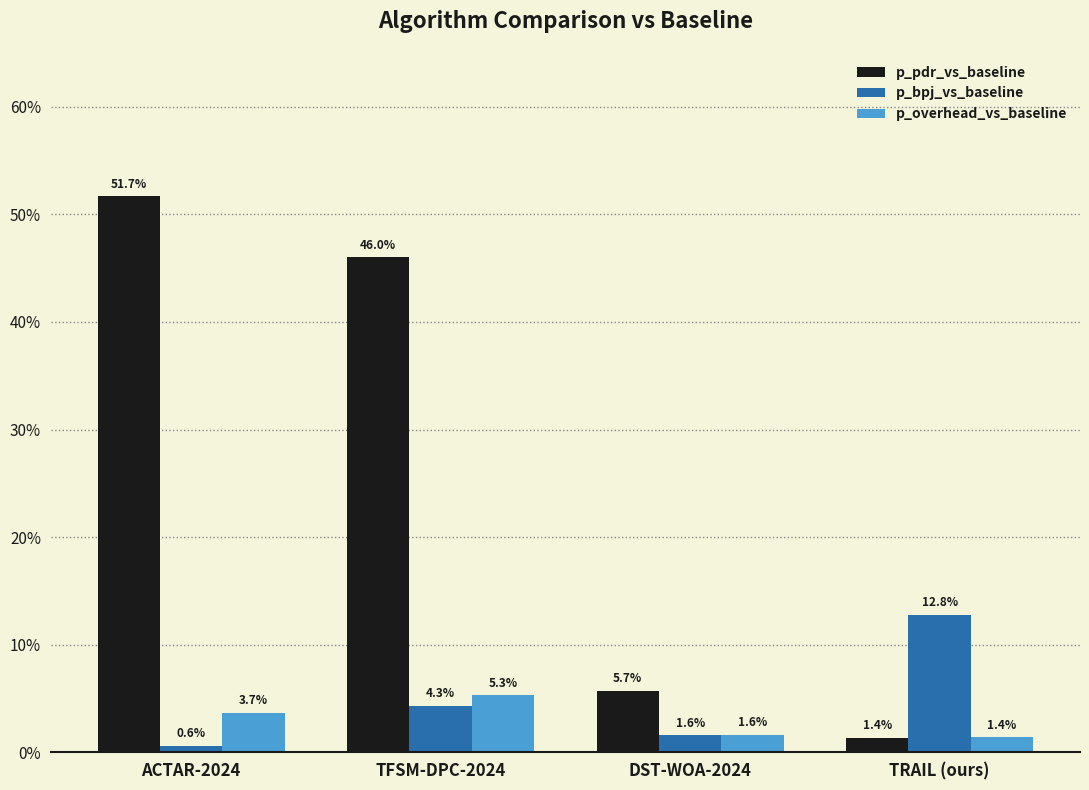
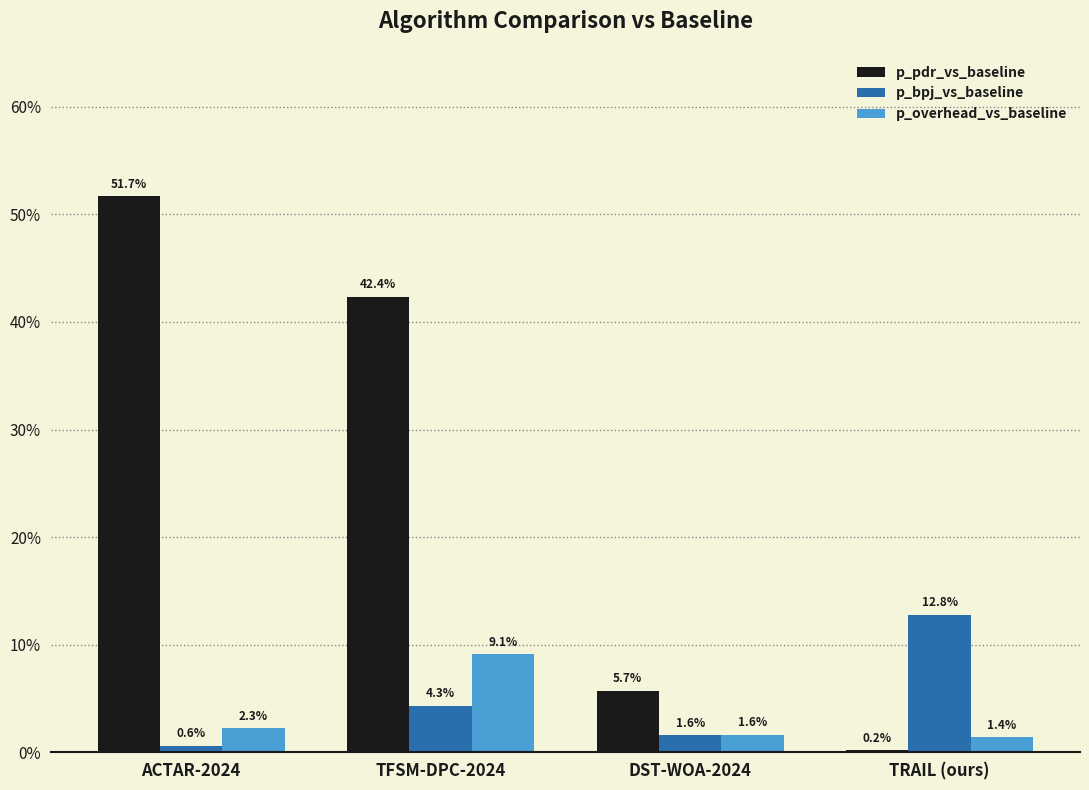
p_overhead_vs_baseline, ACTAR-2024: 3.7% -> 2.3%
p_pdr_vs_baseline, TFSM-DPC-2024: 46.0% -> 42.4%
p_overhead_vs_baseline, TFSM-DPC-2024: 5.3% -> 9.1%
p_pdr_vs_baseline, TRAIL (ours): 1.4% -> 0.2%
